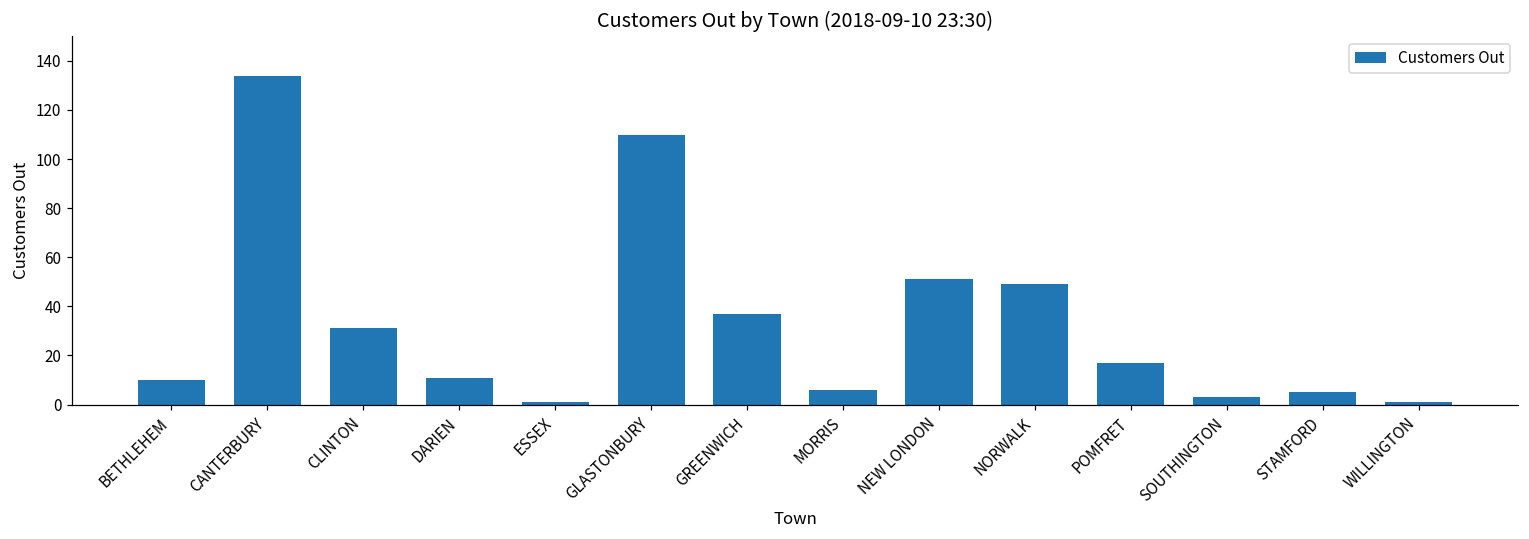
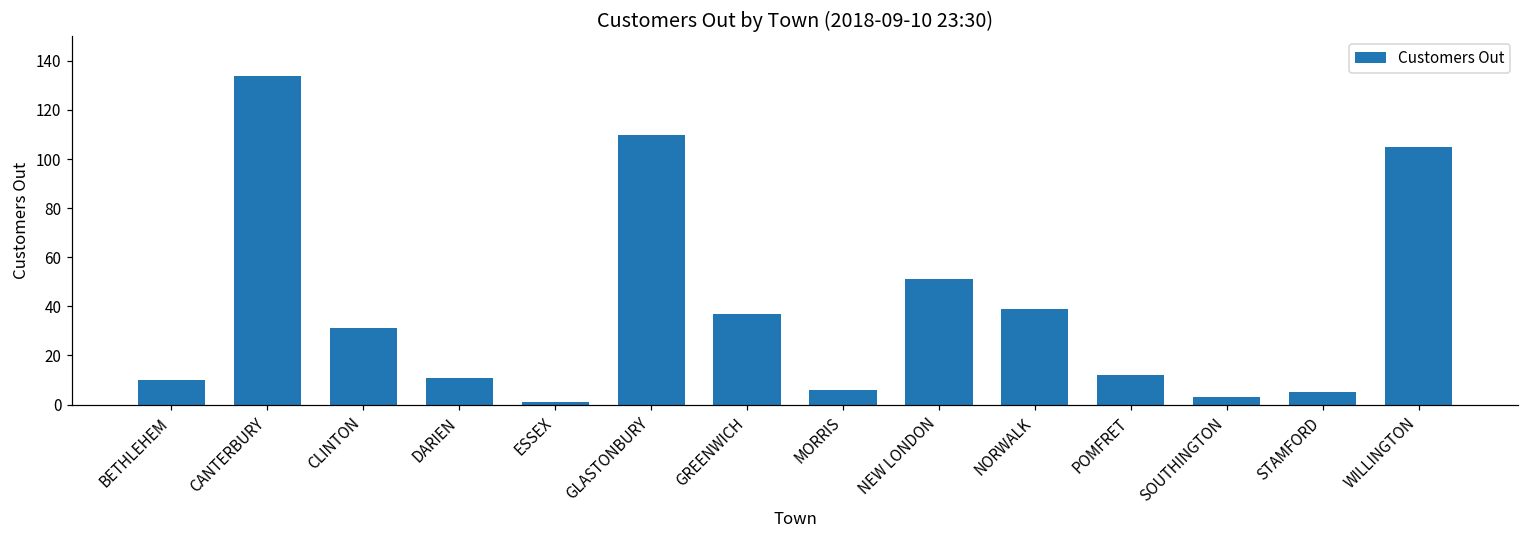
NORWALK: 49 -> 39
POMFRET: 17 -> 12
WILLINGTON: 1 -> 105
